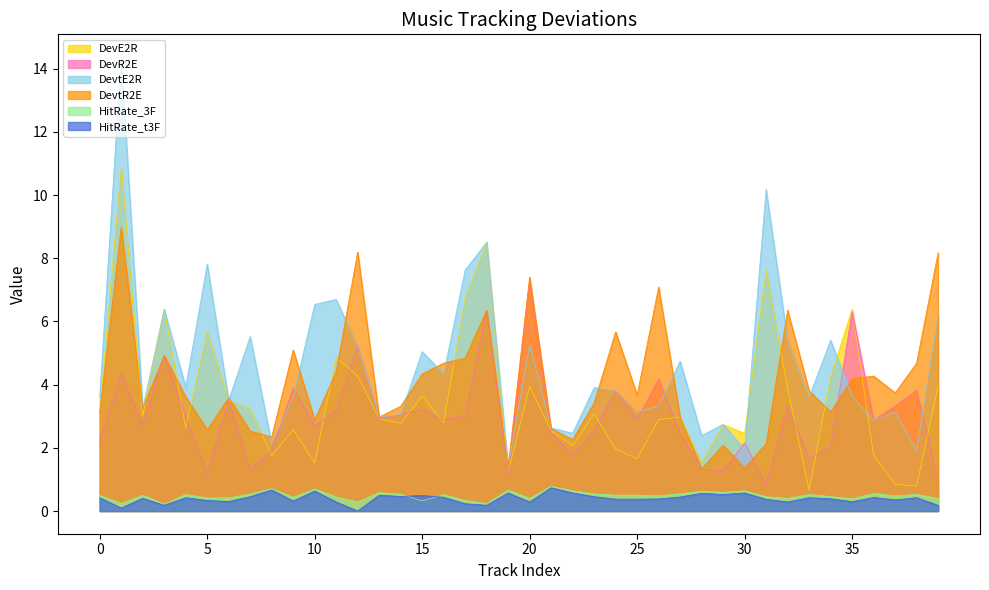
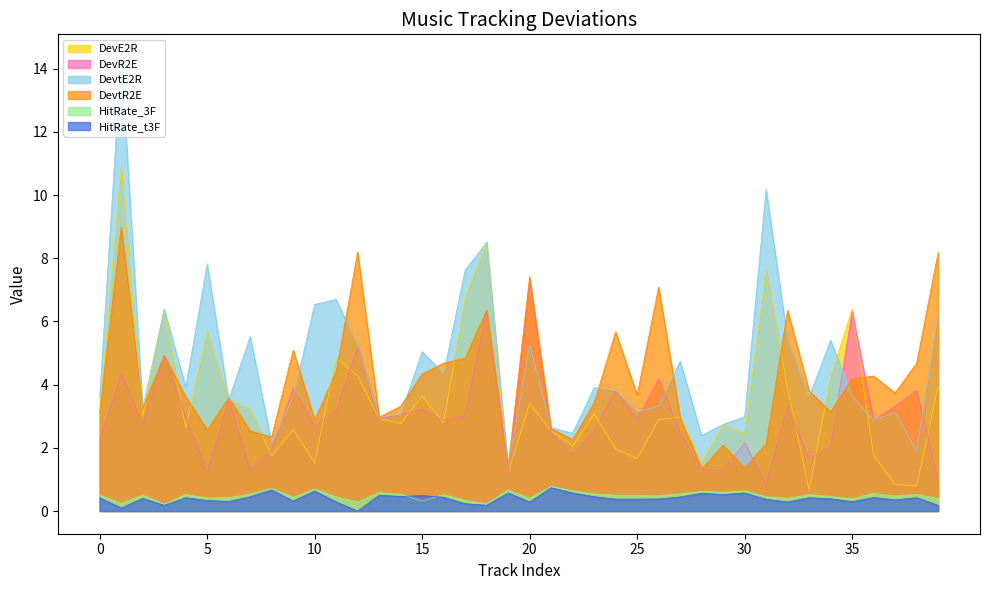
DevE2R, 20: 3.9 -> 3.4
DevtE2R, 30: 1.9 -> 3.0
